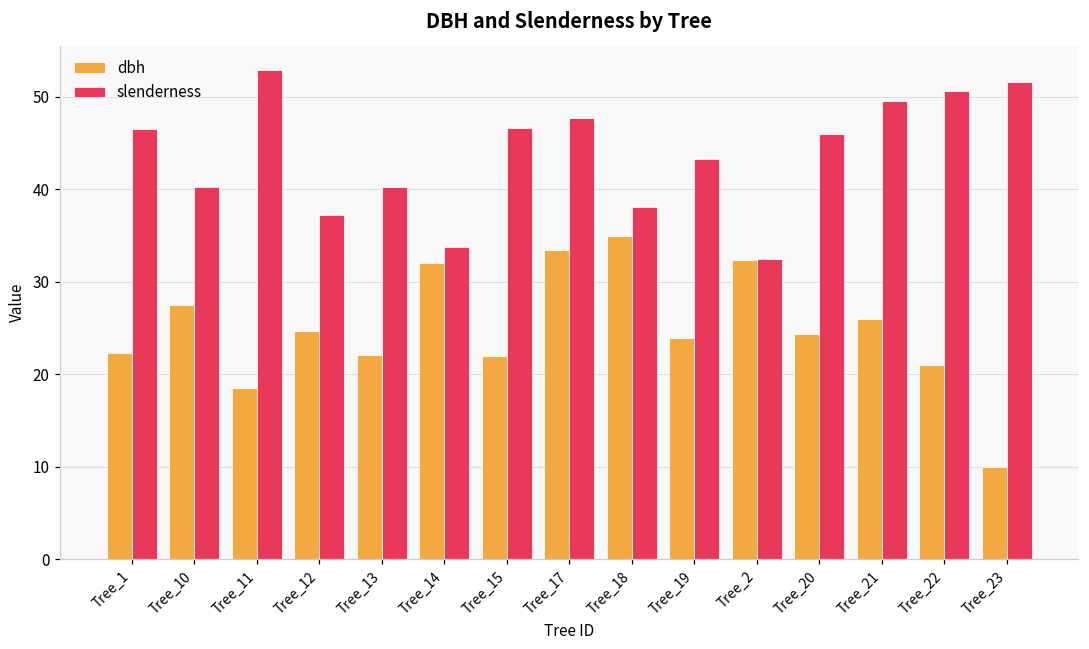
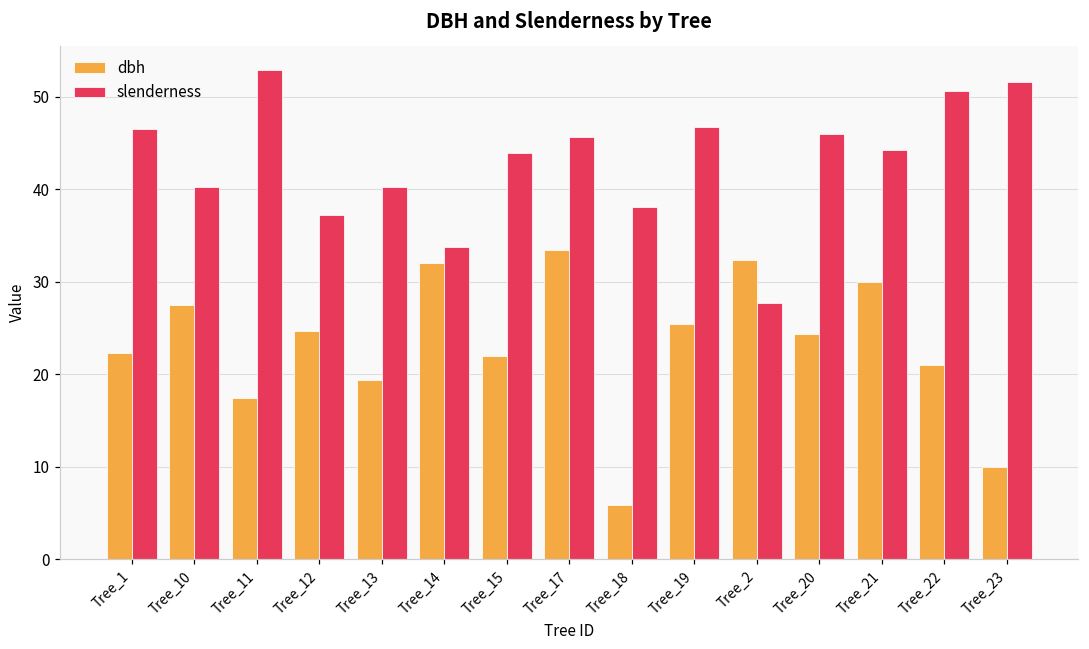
dbh, Tree_11: 19 -> 17
dbh, Tree_13: 22 -> 19
slenderness, Tree_15: 47 -> 44
slenderness, Tree_17: 48 -> 46
dbh, Tree_18: 35 -> 6
dbh, Tree_19: 24 -> 25
slenderness, Tree_19: 43 -> 47
slenderness, Tree_2: 32 -> 28
dbh, Tree_21: 26 -> 30
slenderness, Tree_21: 50 -> 44
